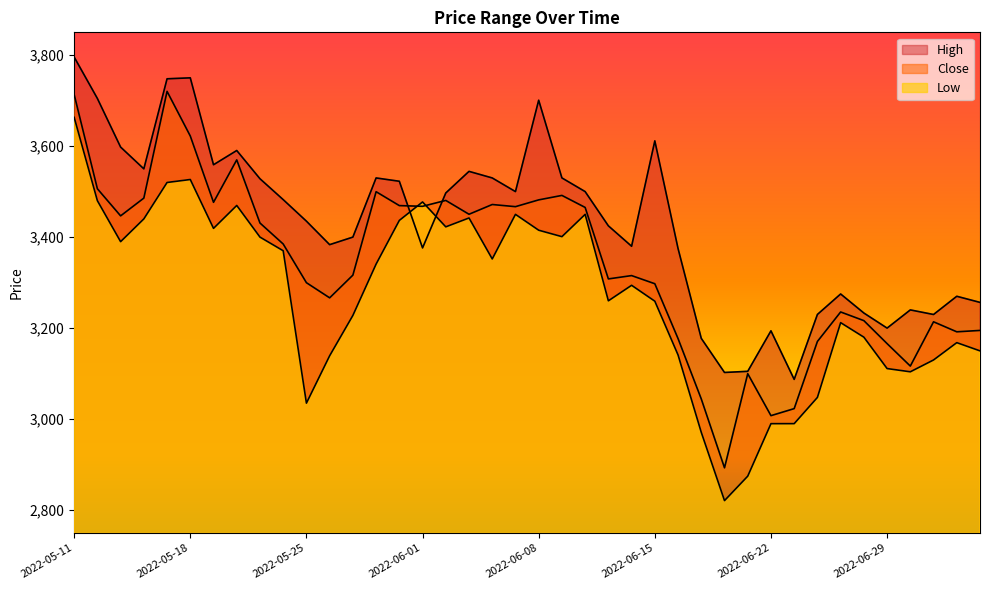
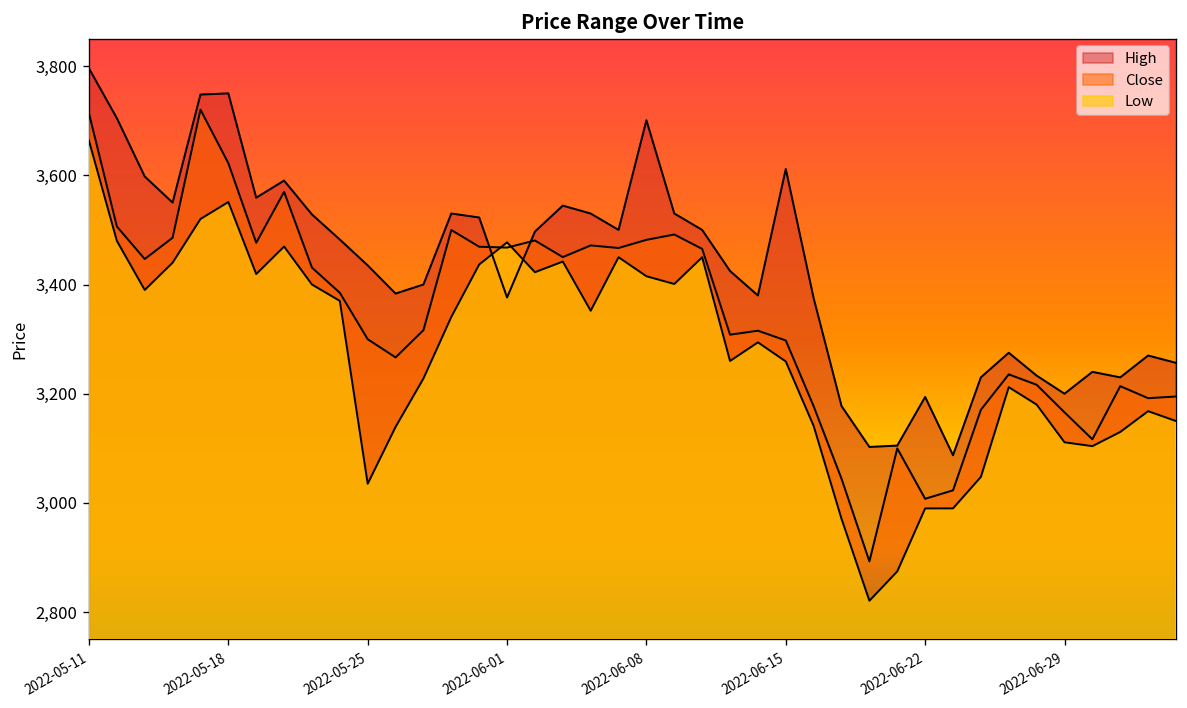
Low, 2022-05-18: 3,530 -> 3,550
